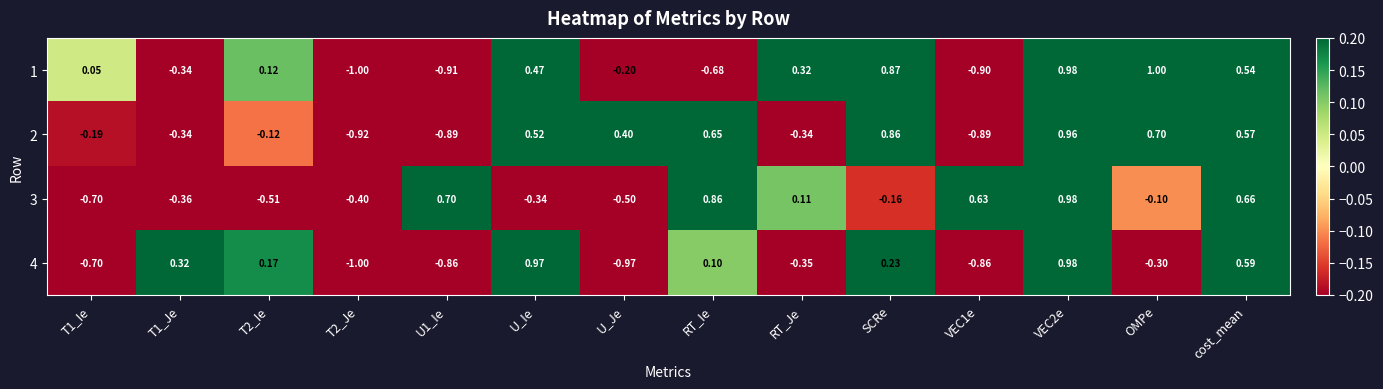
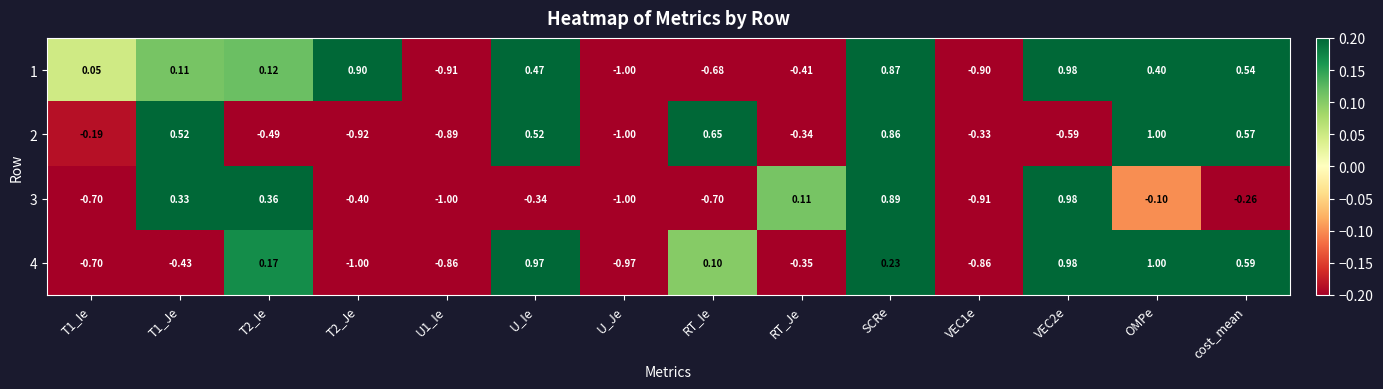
1, T1_Je: -0.34 -> 0.11
1, T2_Je: -1.00 -> 0.90
1, U_Je: -0.20 -> -1.00
1, RT_Je: 0.32 -> -0.41
1, OMPe: 1.00 -> 0.40
2, T1_Je: -0.34 -> 0.52
2, T2_Ie: -0.12 -> -0.49
2, U_Je: 0.40 -> -1.00
2, VEC1e: -0.89 -> -0.33
2, VEC2e: 0.96 -> -0.59
2, OMPe: 0.70 -> 1.00
3, T1_Je: -0.36 -> 0.33
3, T2_Ie: -0.51 -> 0.36
3, U1_Ie: 0.70 -> -1.00
3, U_Je: -0.50 -> -1.00
3, RT_Ie: 0.86 -> -0.70
3, SCRe: -0.16 -> 0.89
3, VEC1e: 0.63 -> -0.91
3, cost_mean: 0.66 -> -0.26
4, T1_Je: 0.32 -> -0.43
4, OMPe: -0.30 -> 1.00
